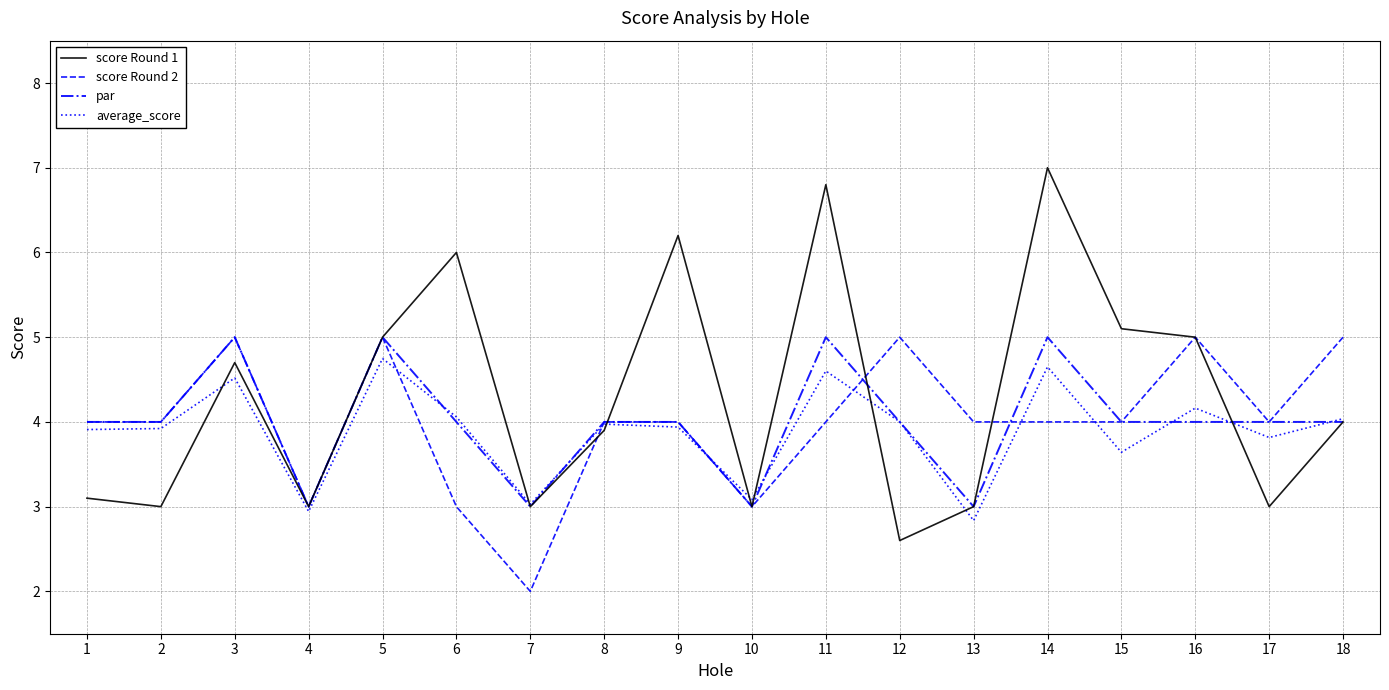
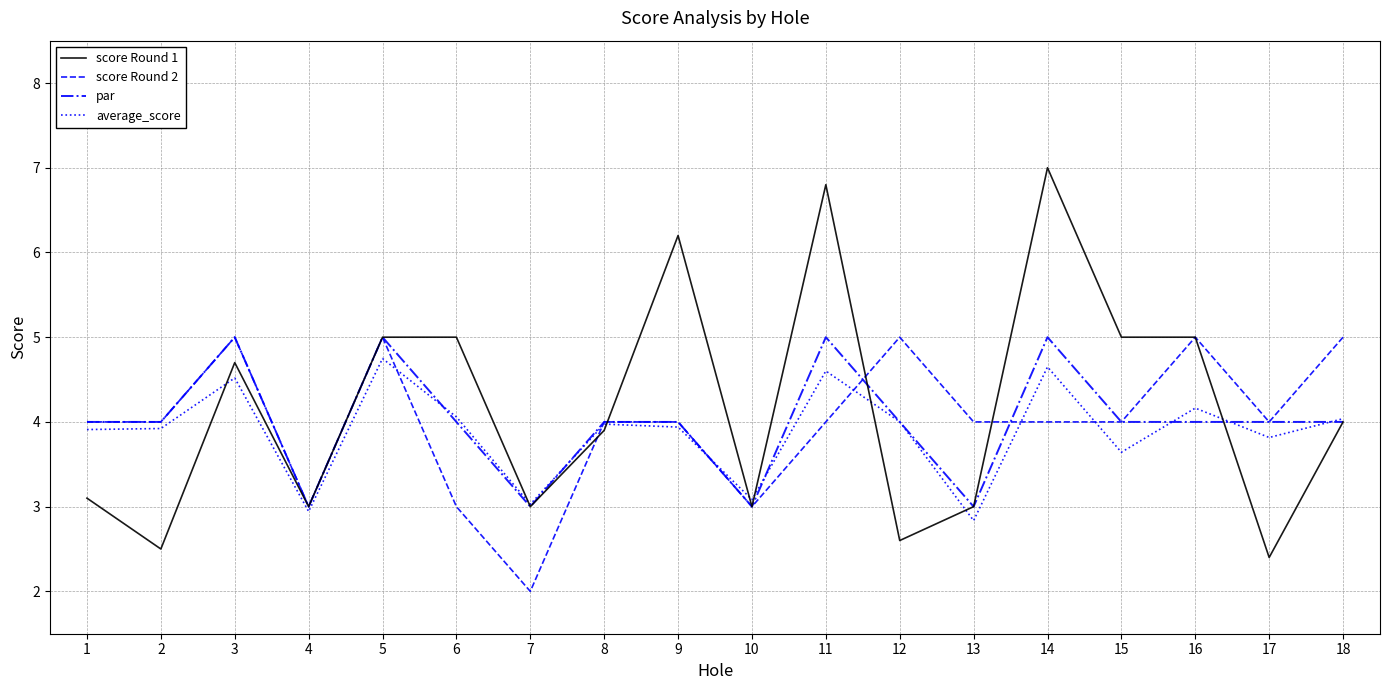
score Round 1, 2: 3.0 -> 2.5
score Round 1, 6: 6 -> 5
score Round 1, 15: 5.1 -> 5.0
score Round 1, 17: 3.0 -> 2.4
